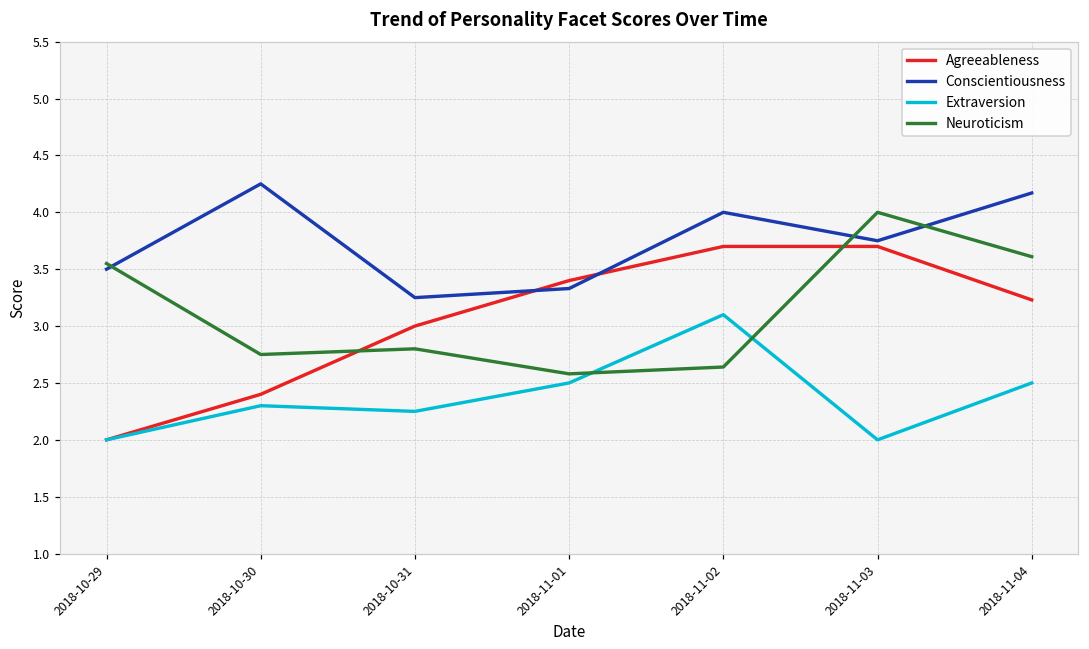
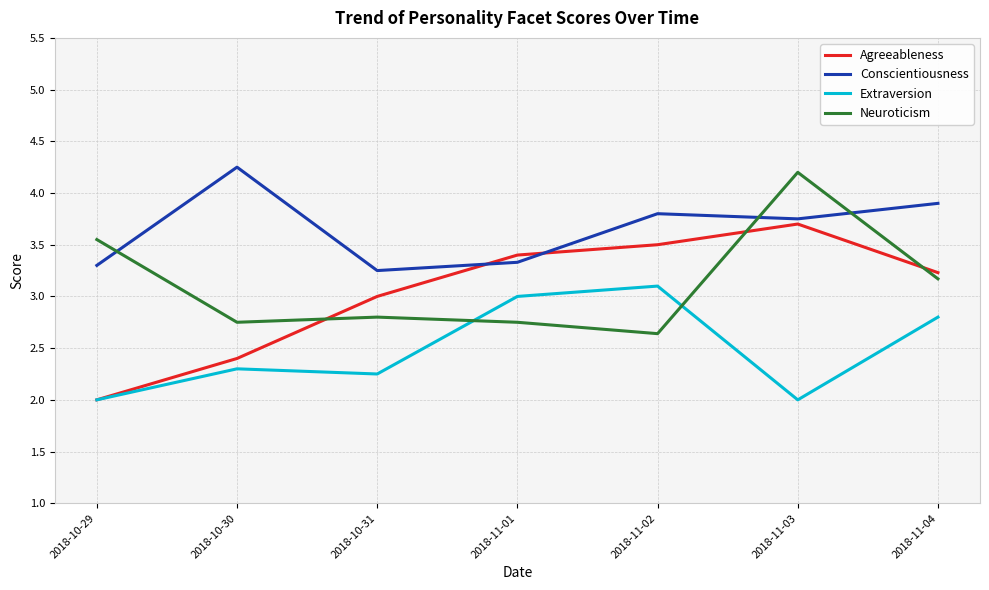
Conscientiousness, 2018-10-29: 3.5 -> 3.3
Extraversion, 2018-11-01: 2.5 -> 3.0
Neuroticism, 2018-11-01: 2.58 -> 2.75
Agreeableness, 2018-11-02: 3.7 -> 3.5
Conscientiousness, 2018-11-02: 4.0 -> 3.8
Neuroticism, 2018-11-03: 4.0 -> 4.2
Conscientiousness, 2018-11-04: 4.17 -> 3.90
Extraversion, 2018-11-04: 2.5 -> 2.8
Neuroticism, 2018-11-04: 3.61 -> 3.17
